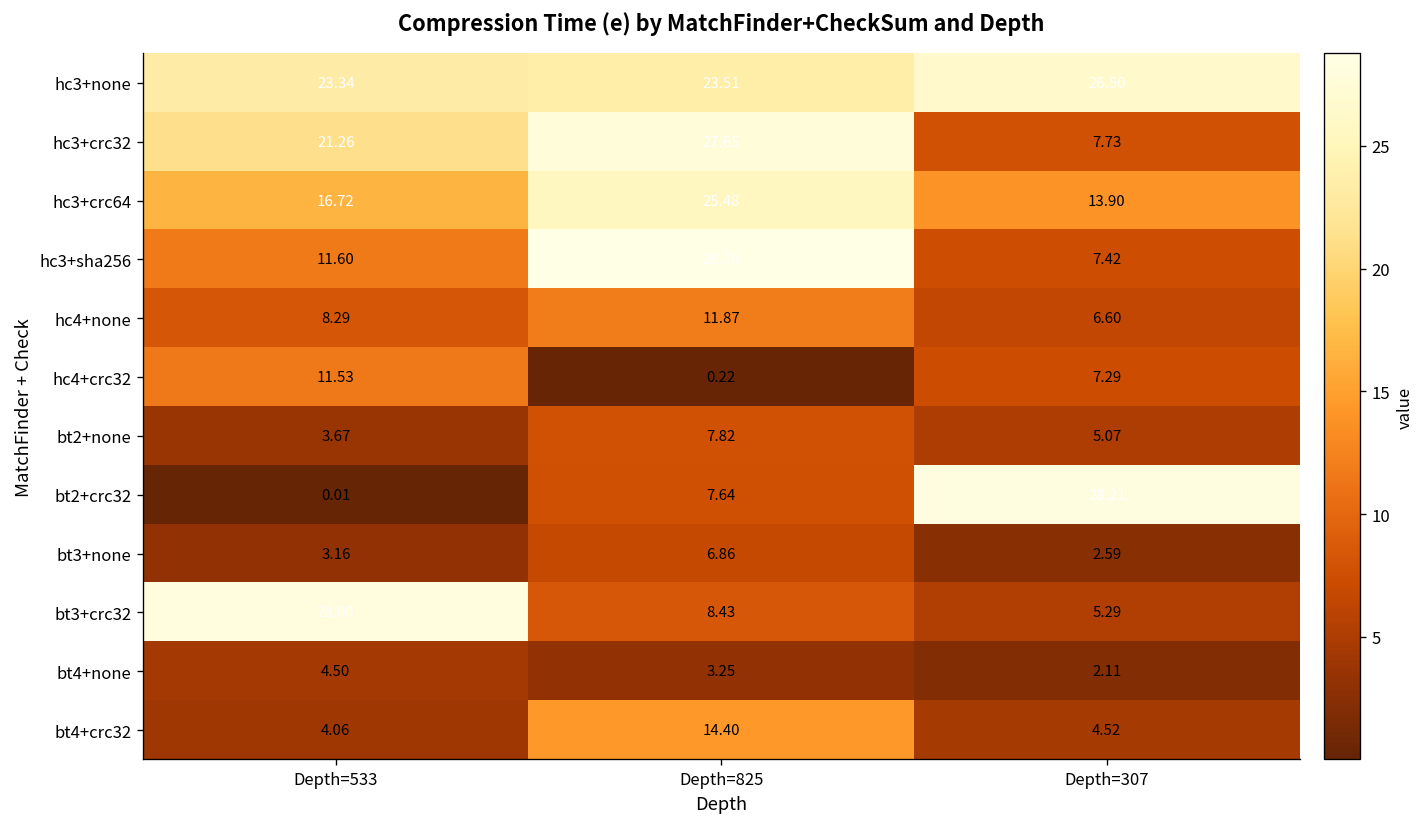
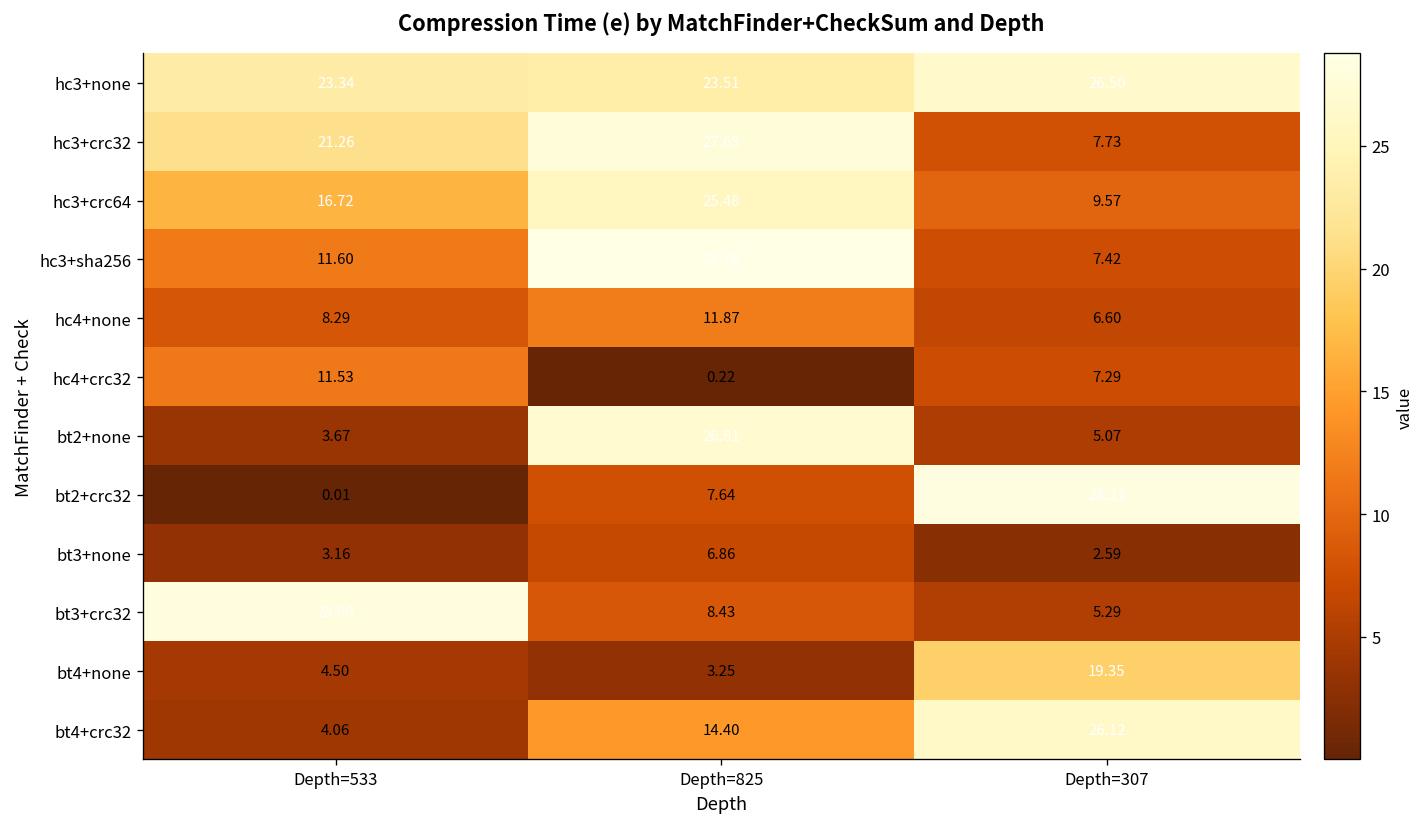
hc3+crc64, Depth=307: 13.90 -> 9.57
bt2+none, Depth=825: 7.82 -> 26.81
bt4+none, Depth=307: 2.11 -> 19.35
bt4+crc32, Depth=307: 4.52 -> 26.12
